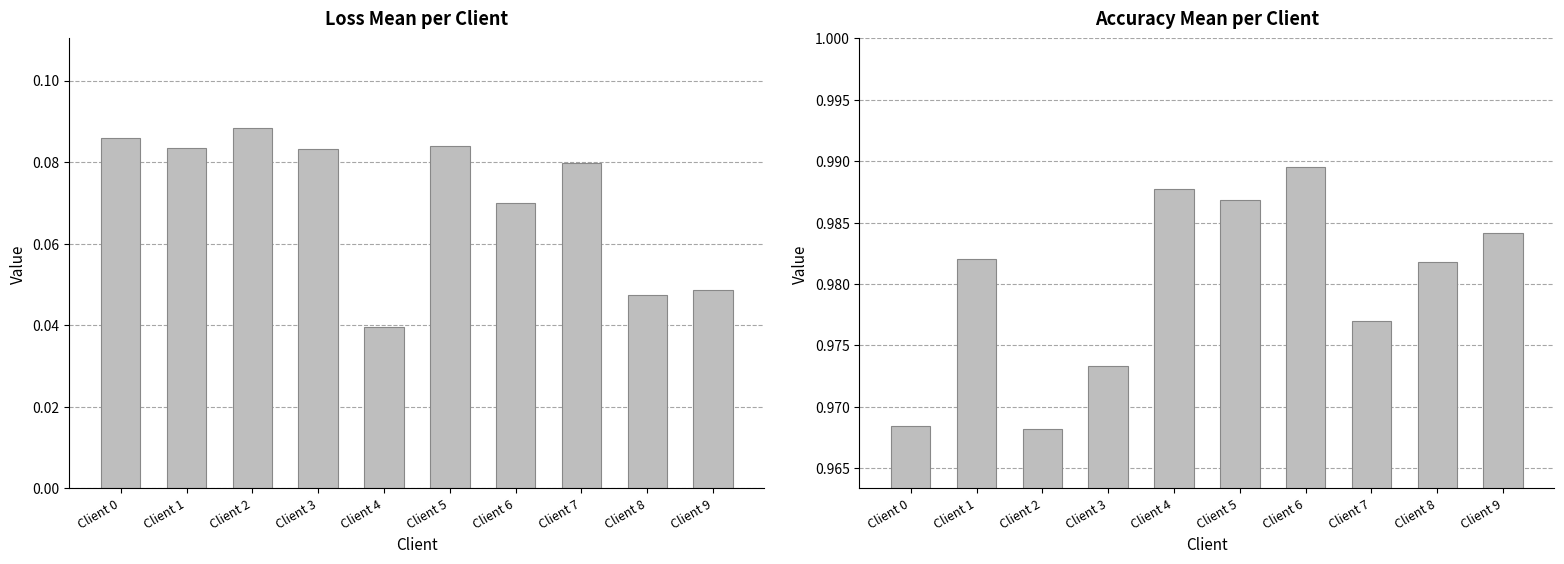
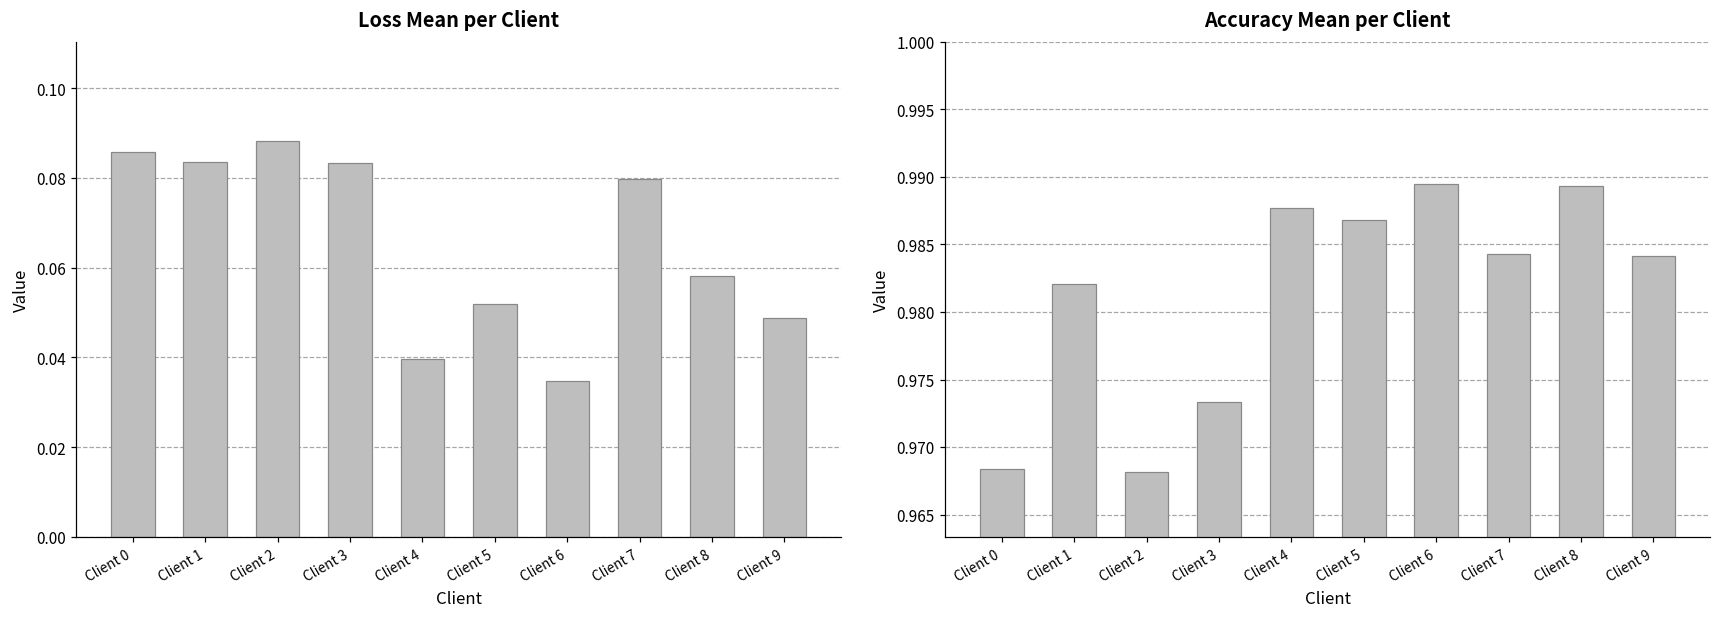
Loss Mean per Client, Client 5: 0.084 -> 0.052
Loss Mean per Client, Client 6: 0.070 -> 0.035
Loss Mean per Client, Client 8: 0.047 -> 0.058
Accuracy Mean per Client, Client 7: 0.9770 -> 0.9843
Accuracy Mean per Client, Client 8: 0.9818 -> 0.9894
